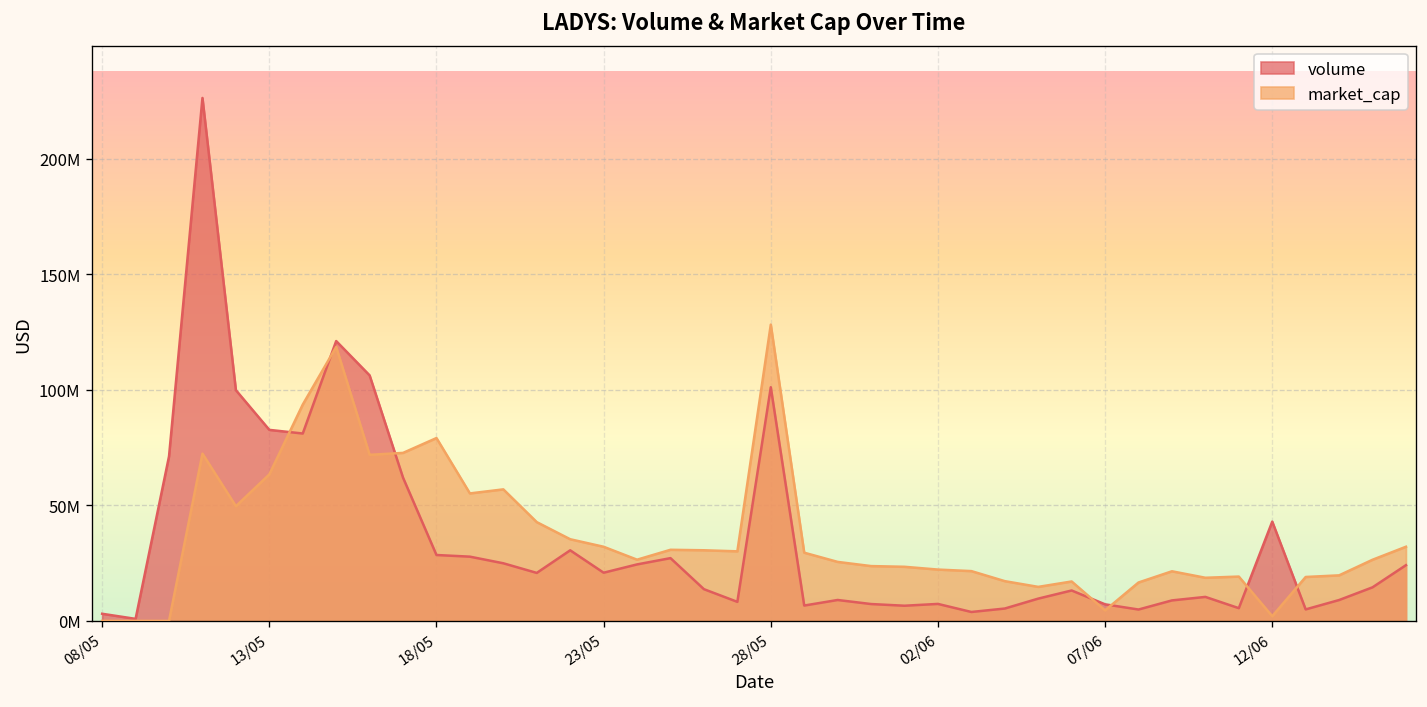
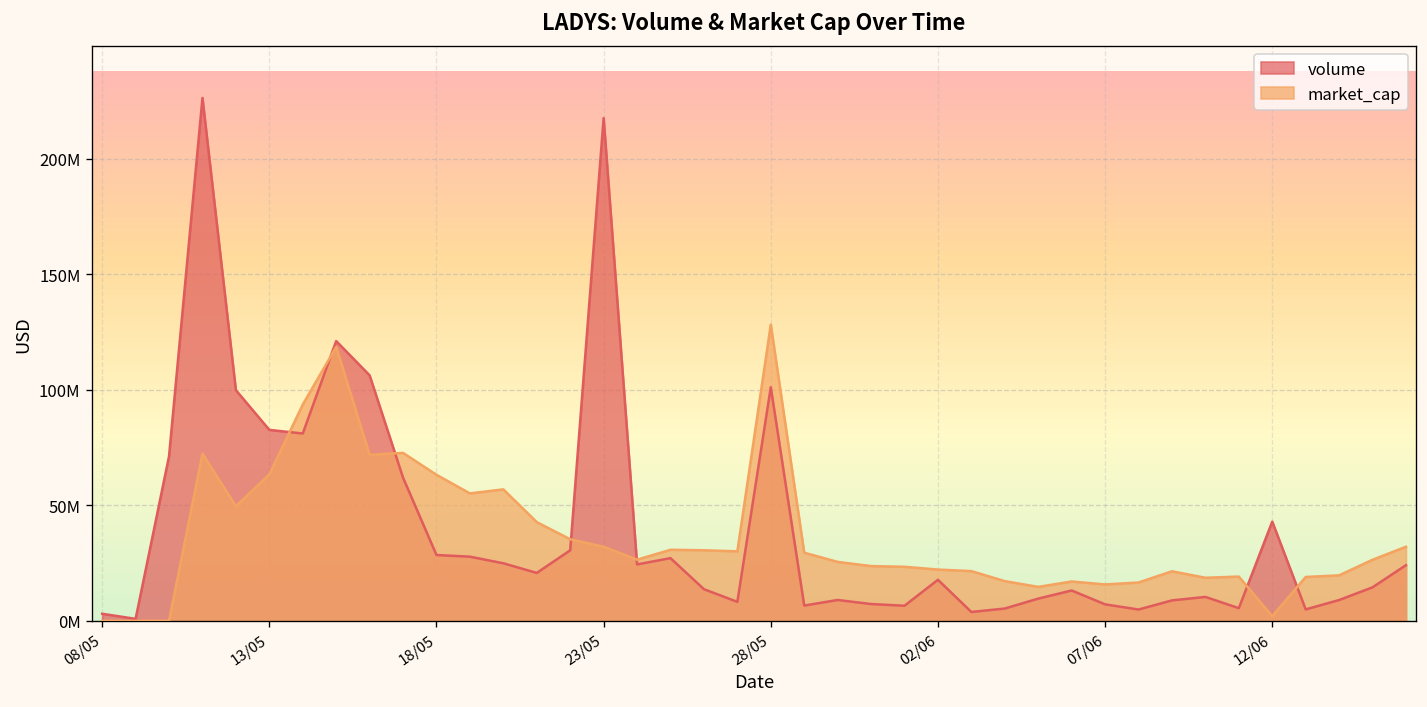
market_cap, 18/05: 79000000 -> 63000000
volume, 23/05: 21000000 -> 218000000
volume, 02/06: 7000000 -> 18000000
market_cap, 07/06: 5000000 -> 16000000
